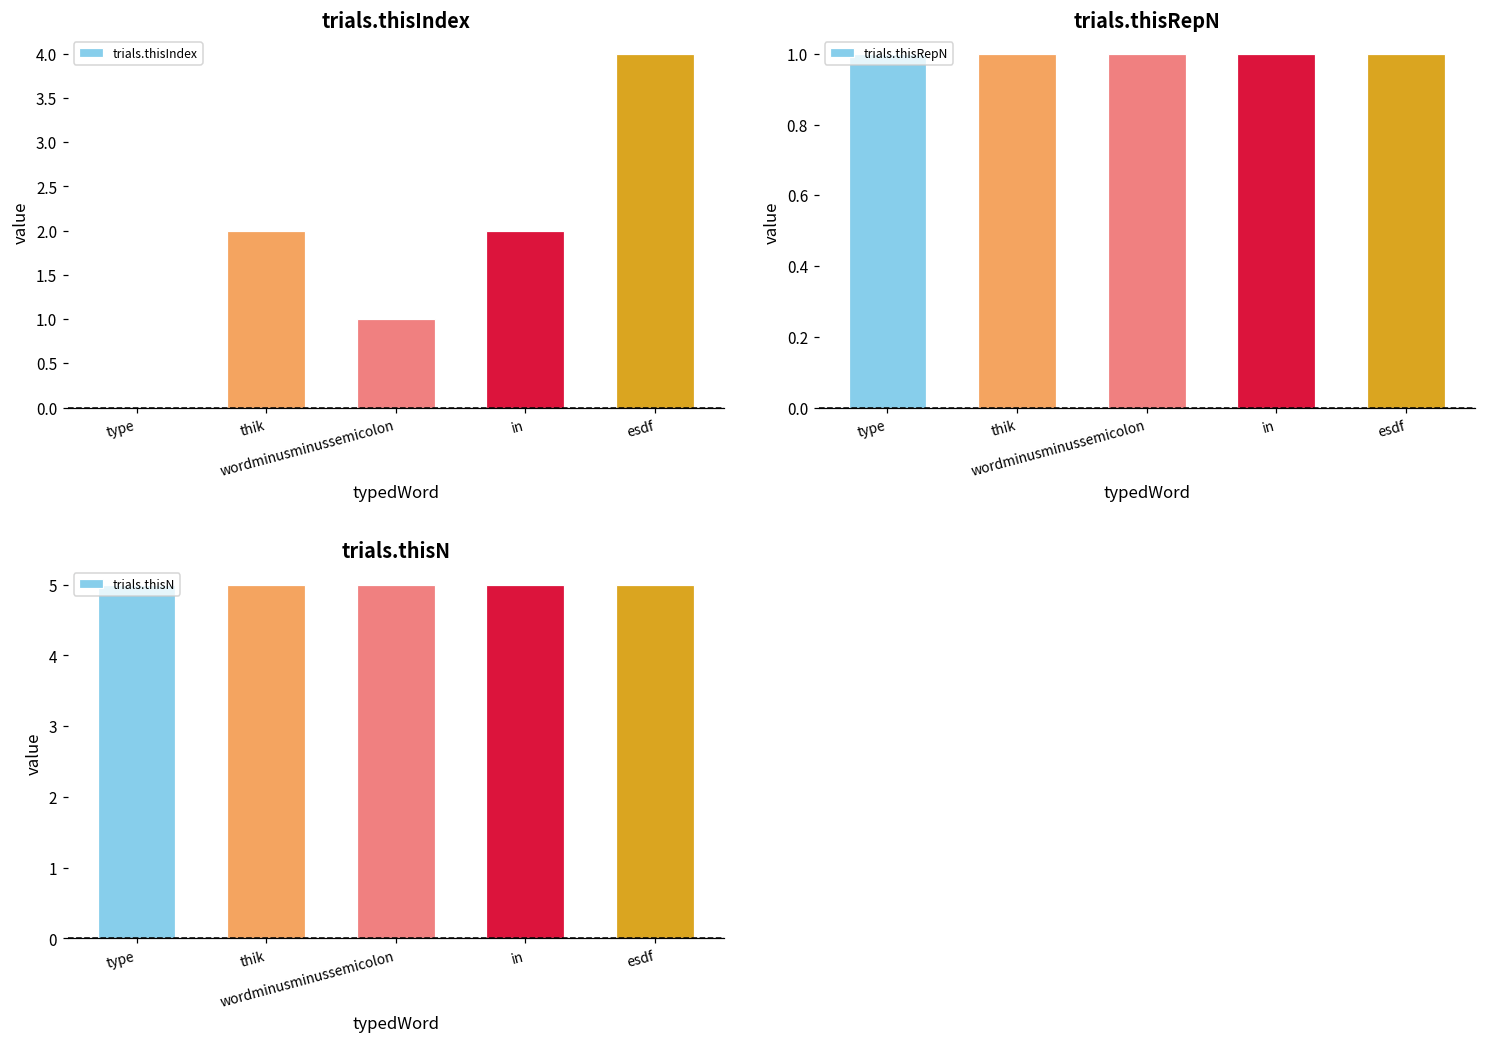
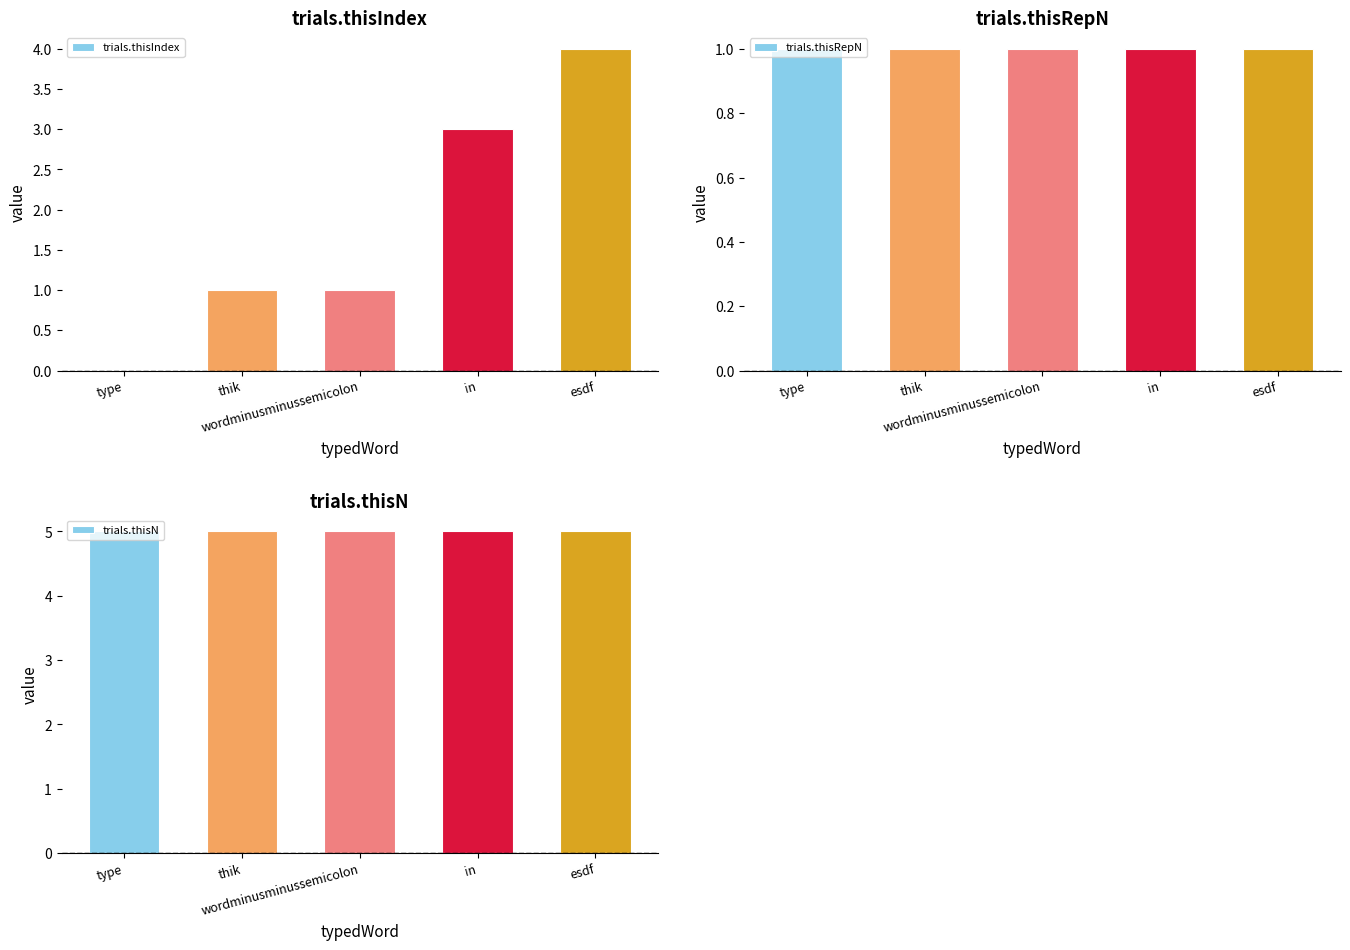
trials.thisIndex, thik: 2 -> 1
trials.thisIndex, in: 2 -> 3
